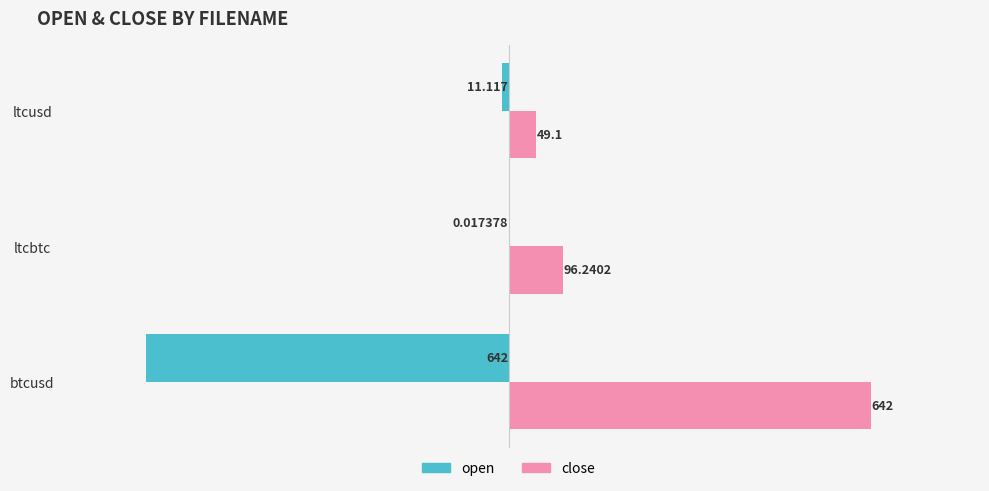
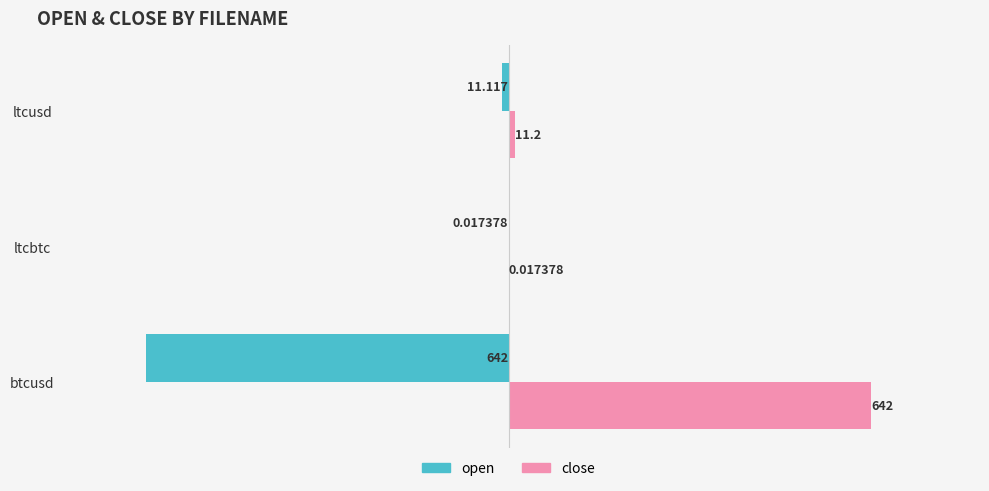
close, ltcusd: 49.1 -> 11.2
close, ltcbtc: 96.2402 -> 0.017378
